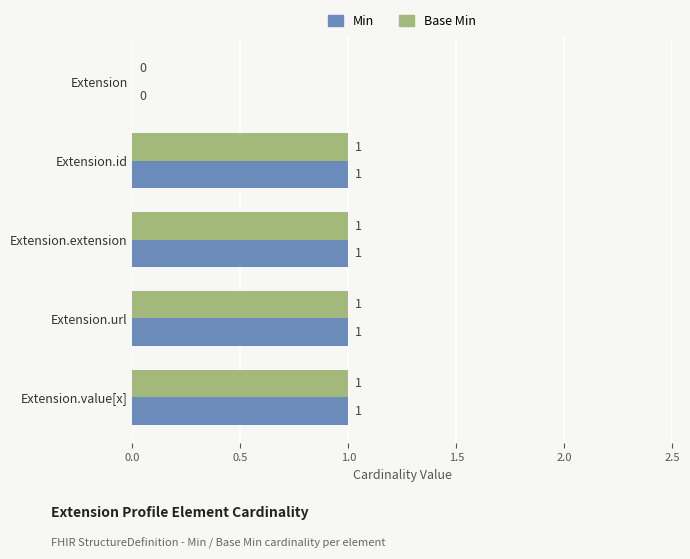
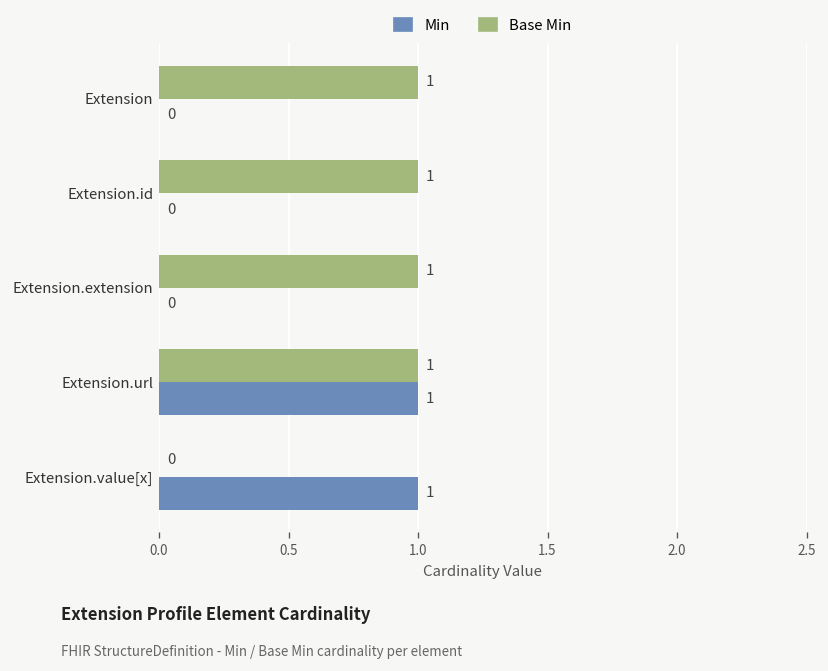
Base Min, Extension: 0 -> 1
Min, Extension.id: 1 -> 0
Min, Extension.extension: 1 -> 0
Base Min, Extension.value[x]: 1 -> 0
